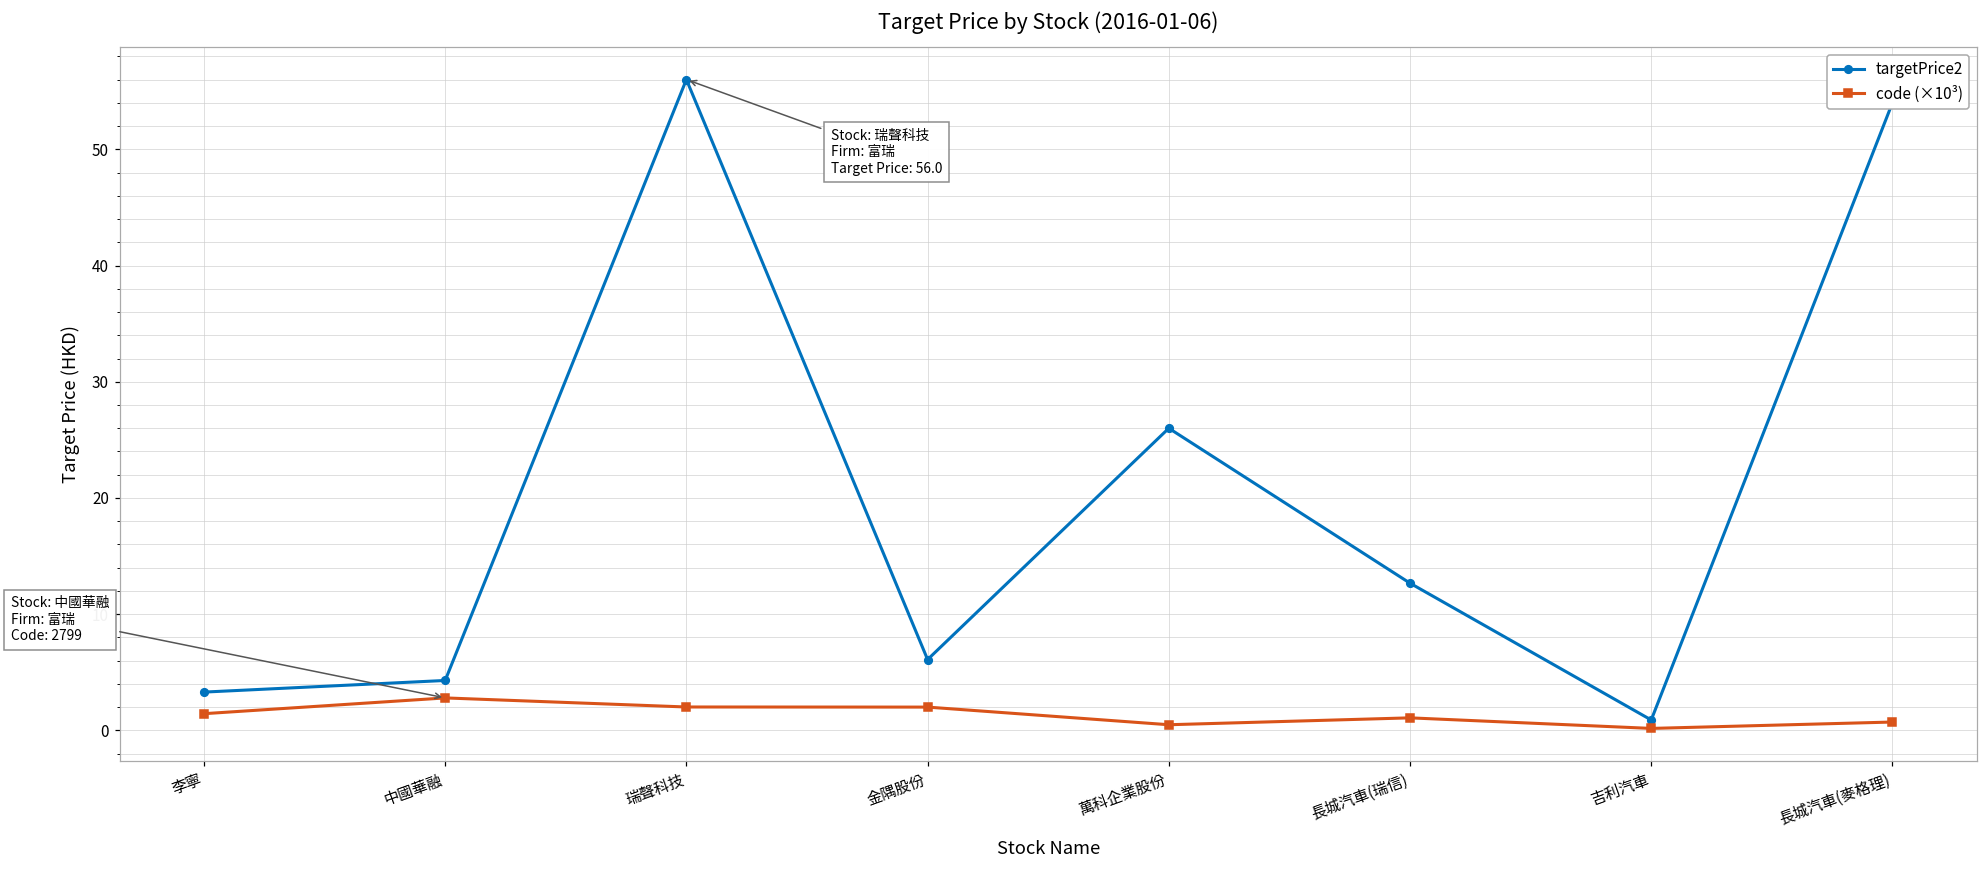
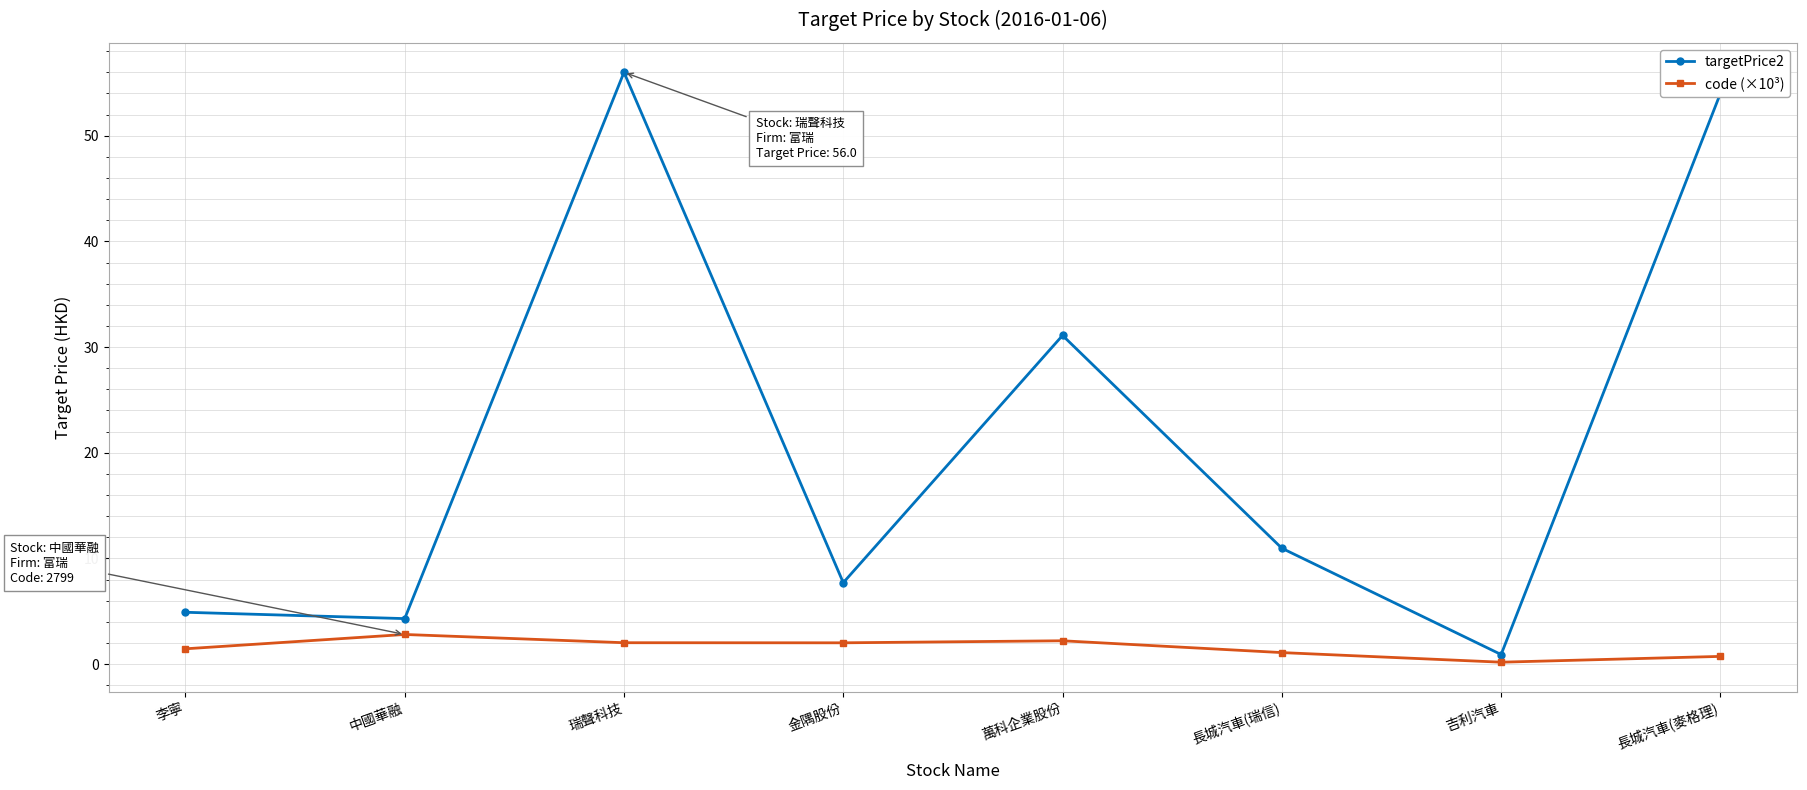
targetPrice2, 李寧: 3.3 -> 4.9
targetPrice2, 金隅股份: 6.1 -> 7.7
targetPrice2, 萬科企業股份: 26.0 -> 31.1
code (×10³), 萬科企業股份: 0.5 -> 2.2
targetPrice2, 長城汽車(瑞信): 12.7 -> 11.0
